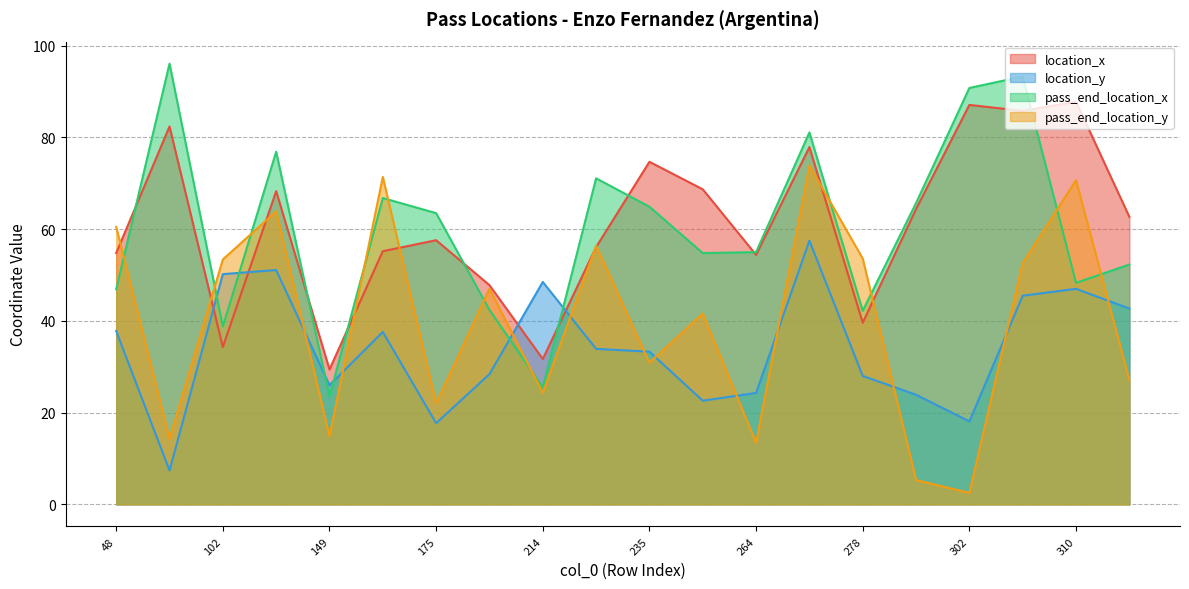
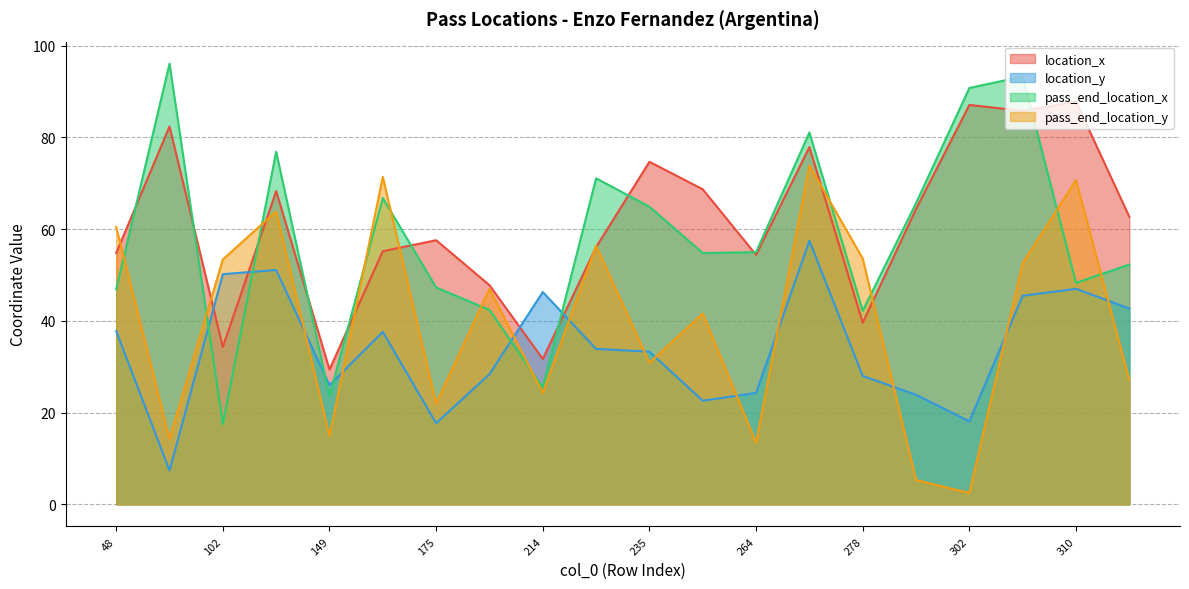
pass_end_location_x, 102: 39 -> 18
pass_end_location_x, 175: 64 -> 47
location_y, 214: 49 -> 46
